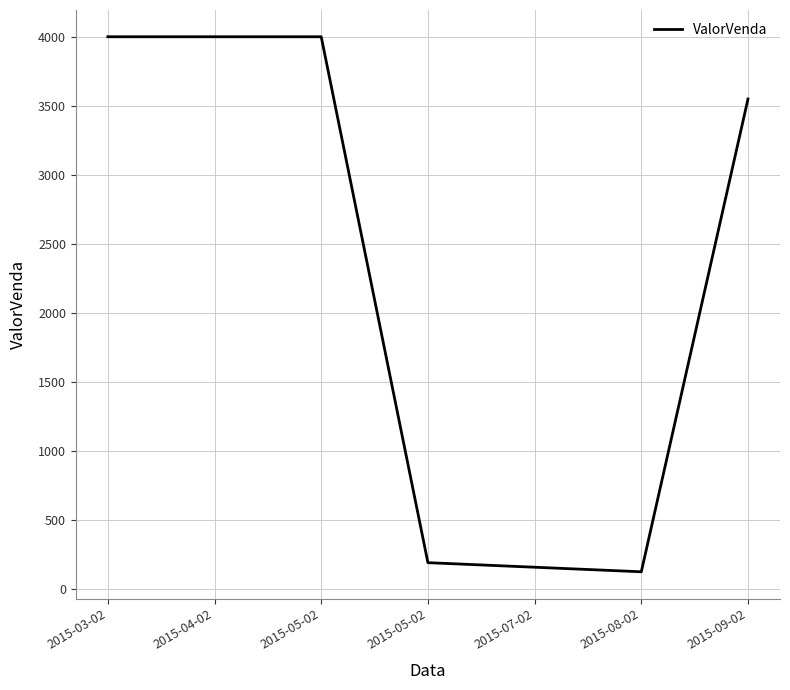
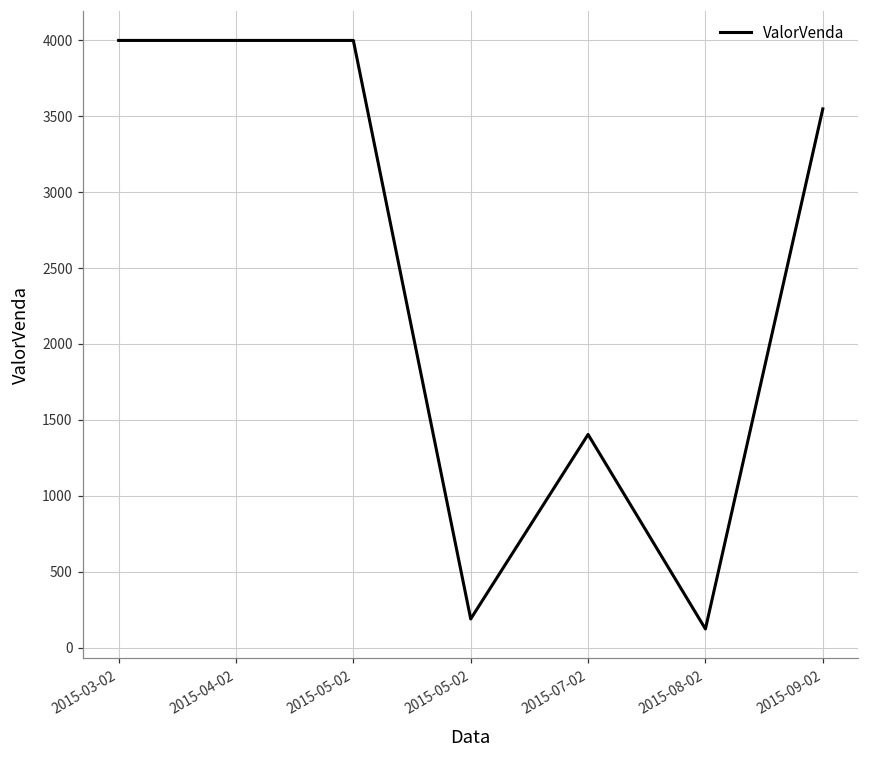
2015-07-02: 160 -> 1400
